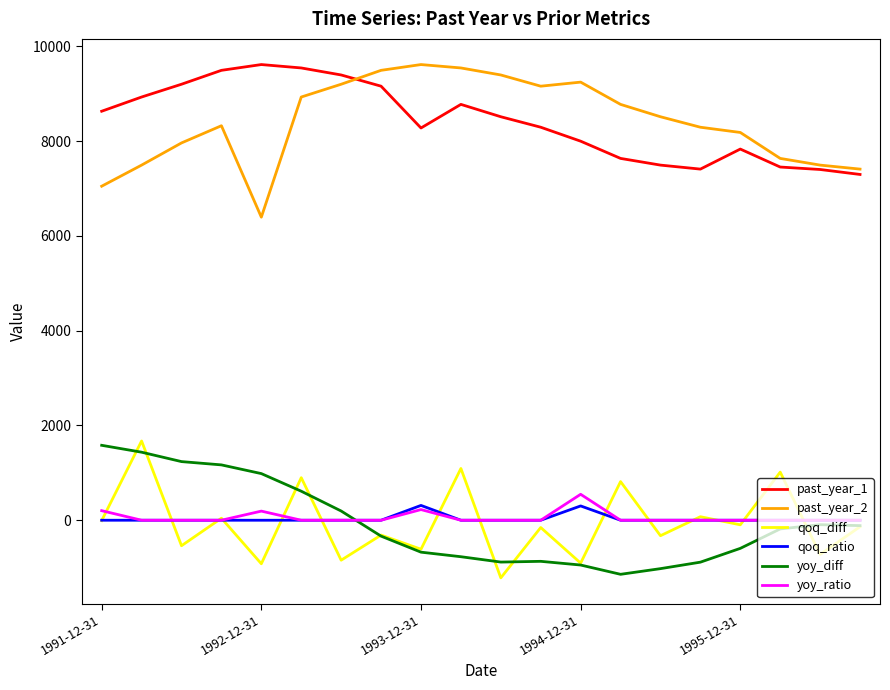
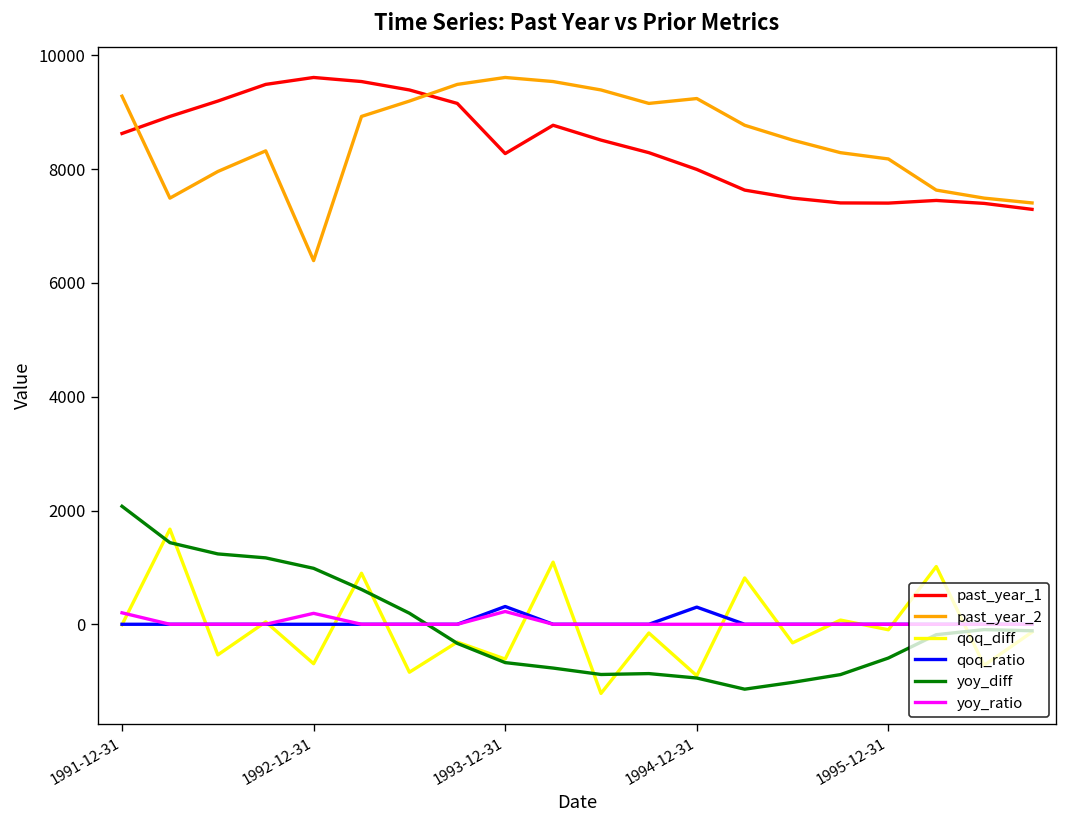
past_year_2, 1991-12-31: 7000 -> 9300
yoy_diff, 1991-12-31: 1600 -> 2100
qoq_diff, 1992-12-31: -900 -> -700
yoy_ratio, 1994-12-31: 500 -> 0
past_year_1, 1995-12-31: 7800 -> 7400
